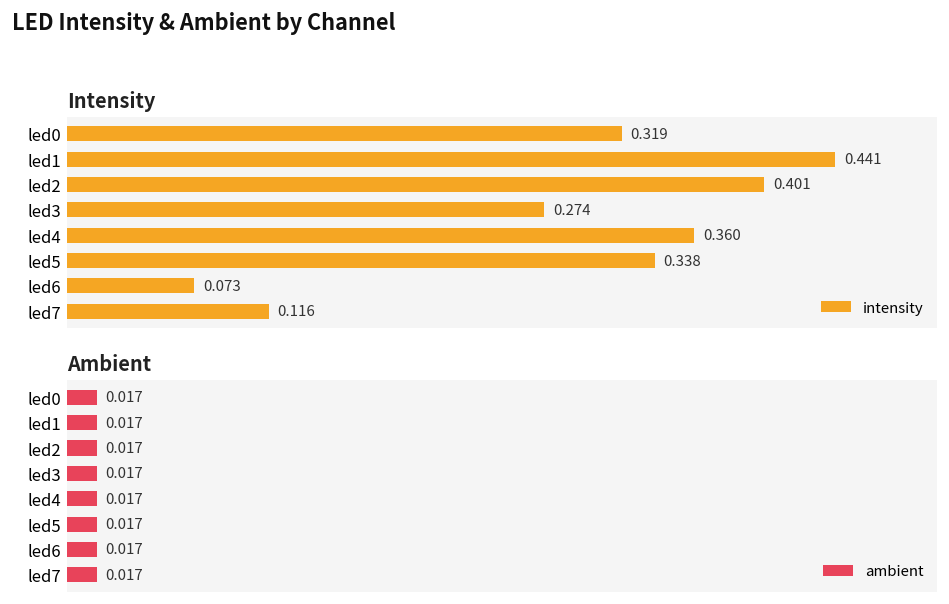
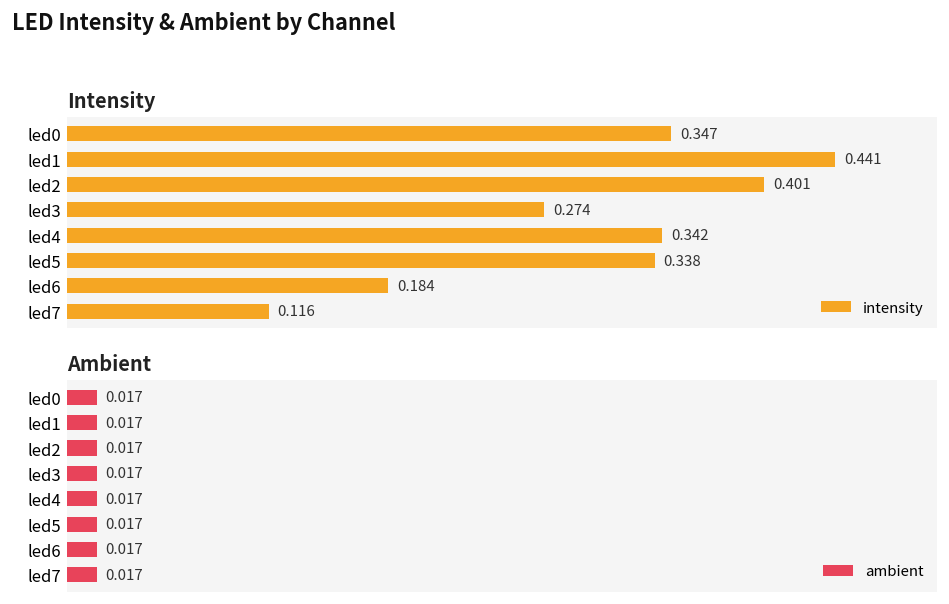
Intensity, led0: 0.319 -> 0.347
Intensity, led4: 0.360 -> 0.342
Intensity, led6: 0.073 -> 0.184
